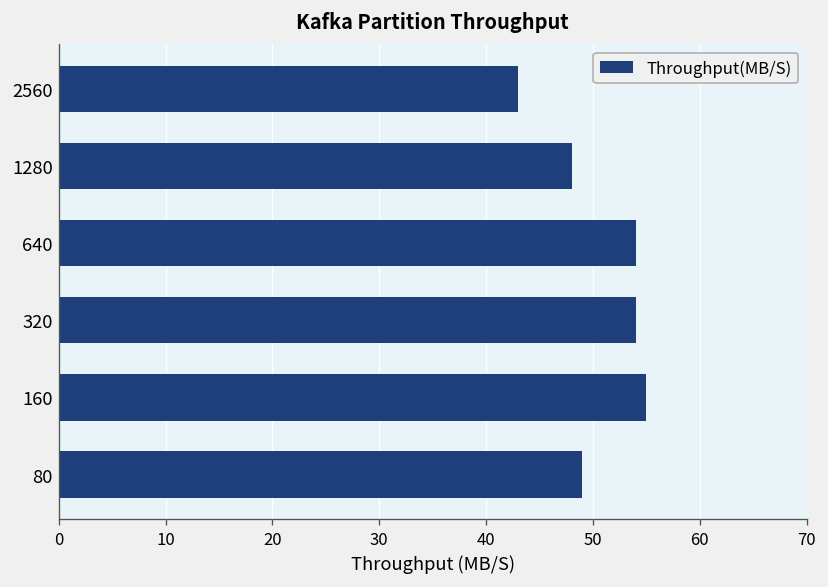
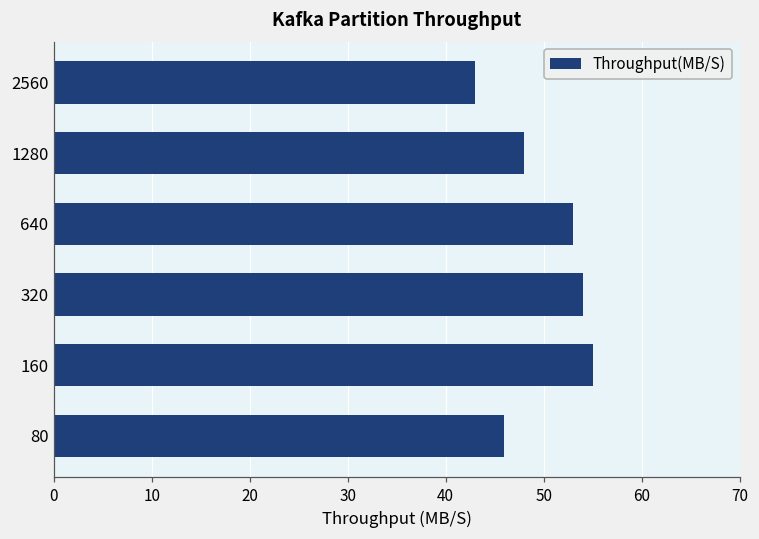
640: 54 -> 53
80: 49 -> 46
